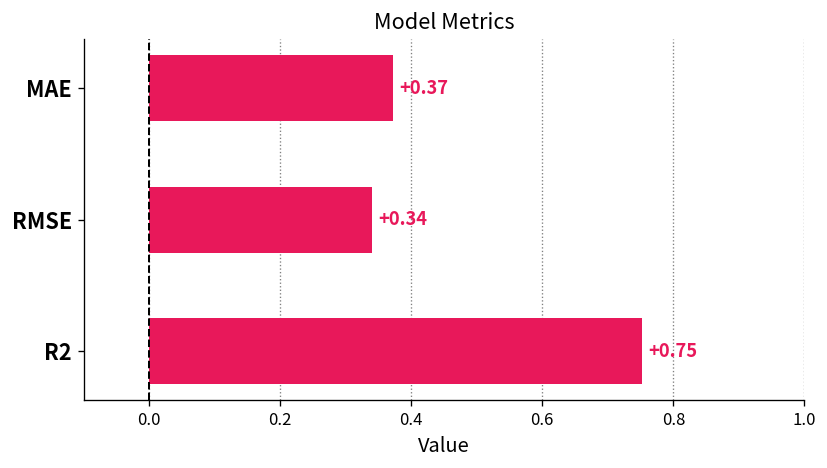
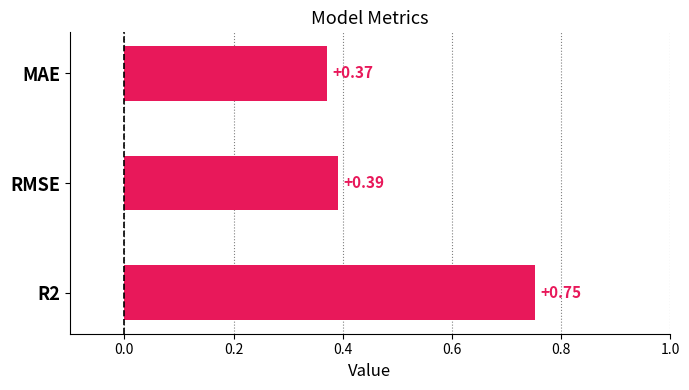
RMSE: +0.34 -> +0.39
